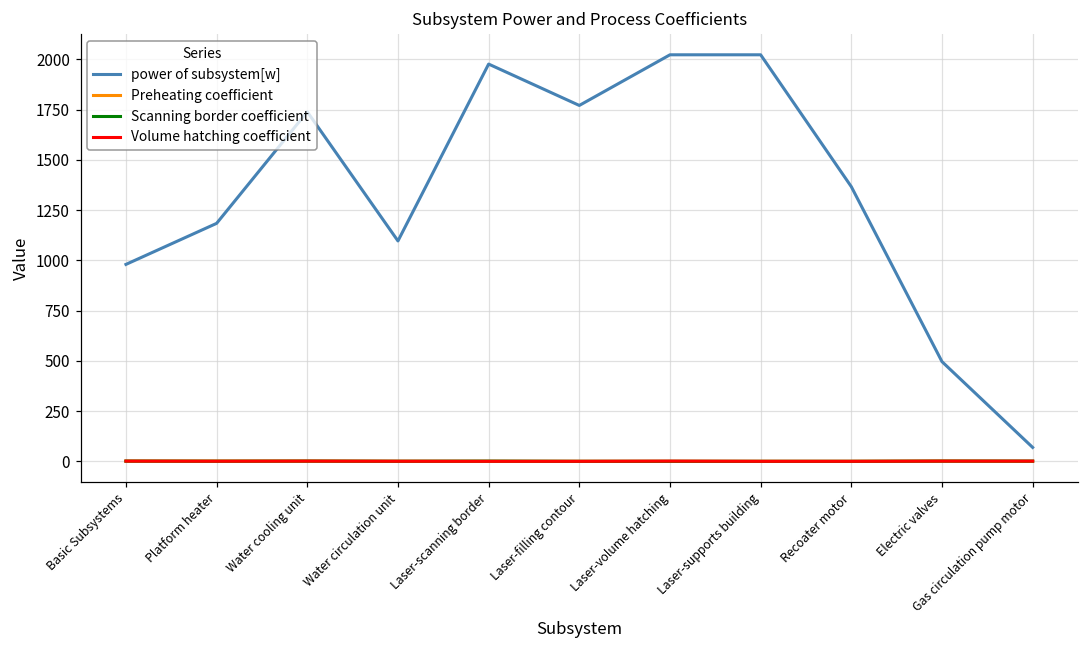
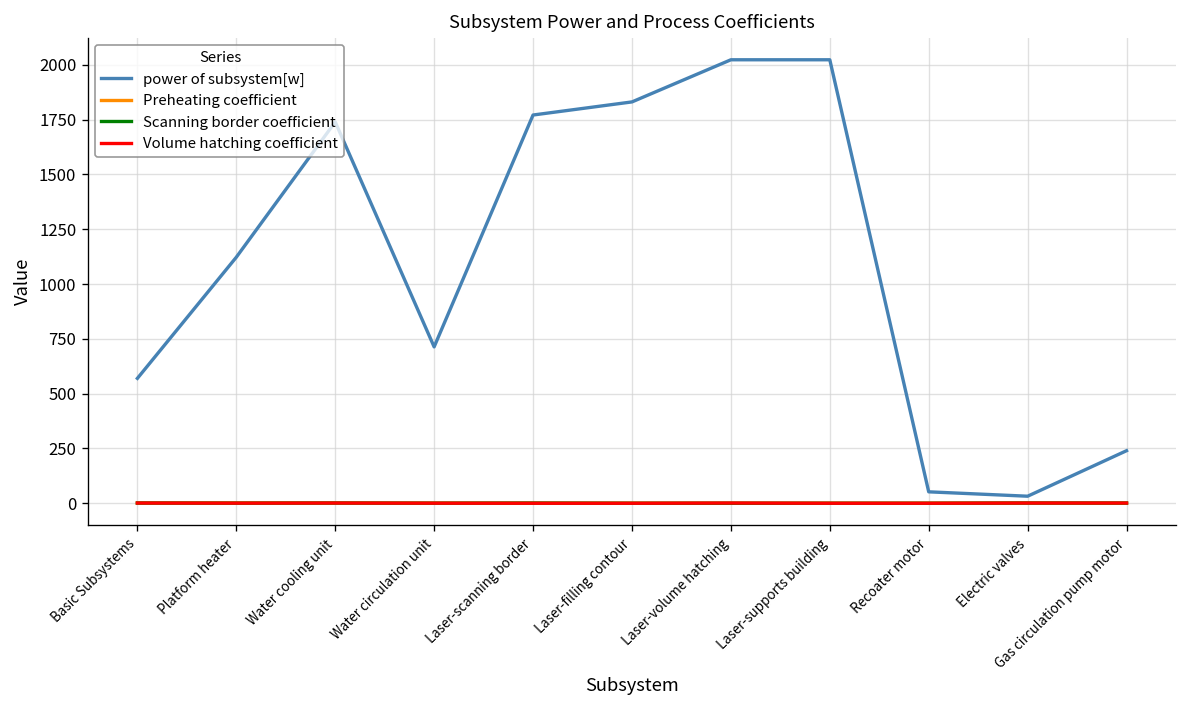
power of subsystem[w], Basic Subsystems: 980 -> 570
power of subsystem[w], Platform heater: 1180 -> 1120
power of subsystem[w], Water circulation unit: 1100 -> 710
power of subsystem[w], Laser-scanning border: 1980 -> 1770
power of subsystem[w], Laser-filling contour: 1770 -> 1830
power of subsystem[w], Recoater motor: 1370 -> 50
power of subsystem[w], Electric valves: 500 -> 30
power of subsystem[w], Gas circulation pump motor: 70 -> 240
